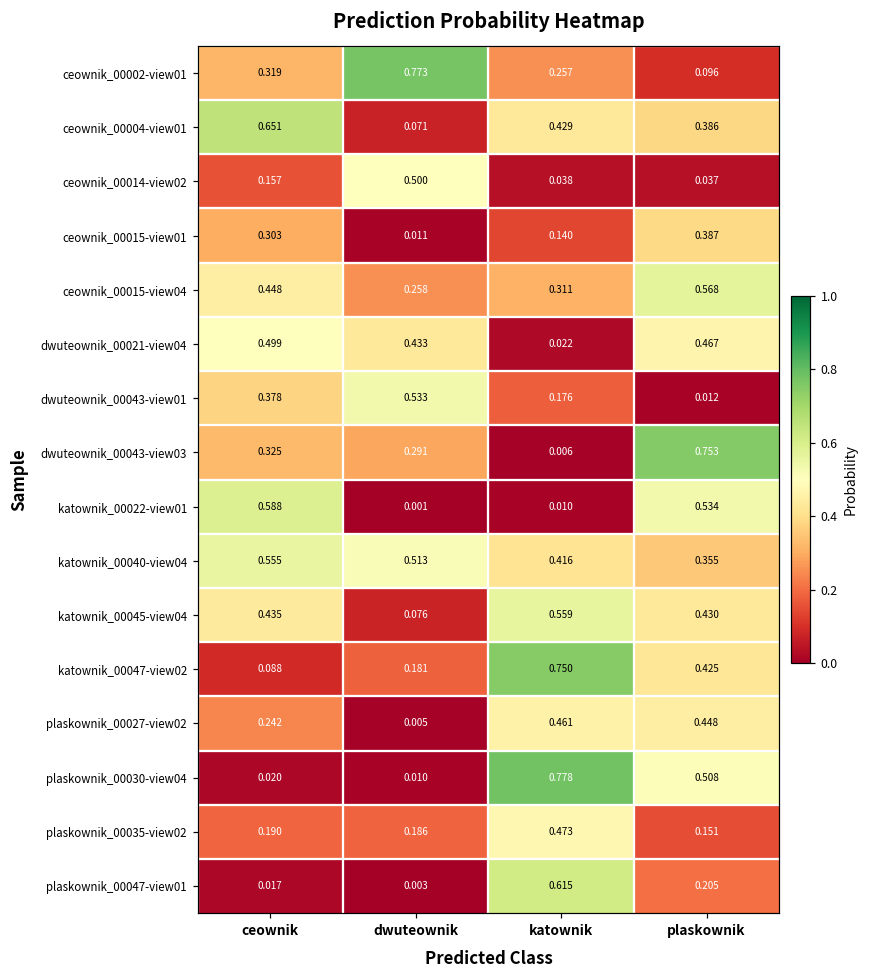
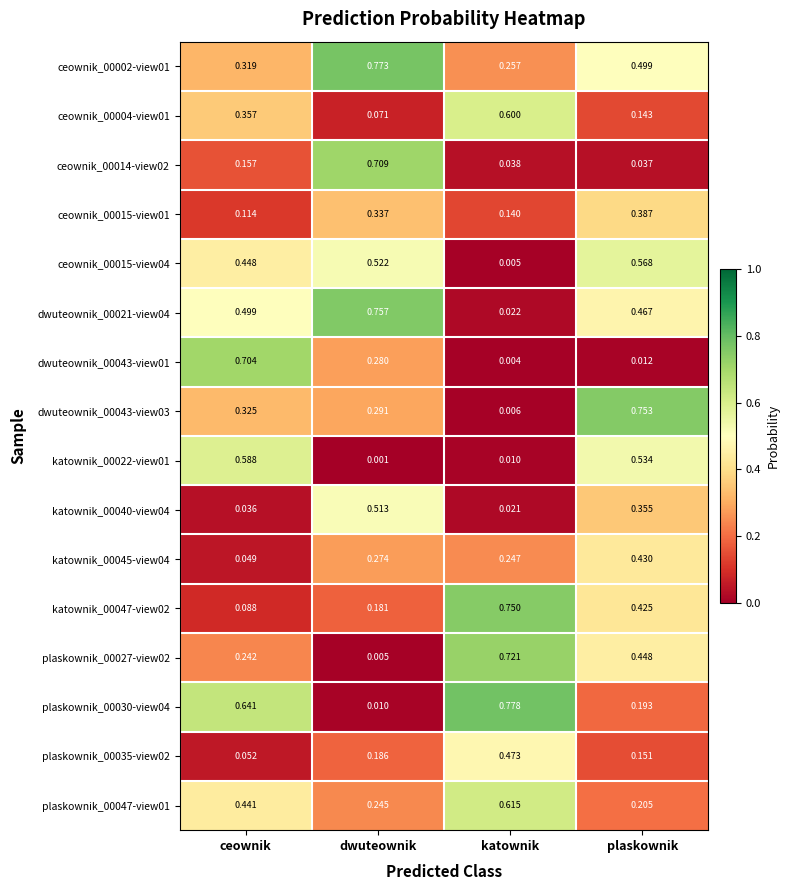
ceownik_00002-view01, plaskownik: 0.096 -> 0.499
ceownik_00004-view01, ceownik: 0.651 -> 0.357
ceownik_00004-view01, katownik: 0.429 -> 0.600
ceownik_00004-view01, plaskownik: 0.386 -> 0.143
ceownik_00014-view02, dwuteownik: 0.500 -> 0.709
ceownik_00015-view01, ceownik: 0.303 -> 0.114
ceownik_00015-view01, dwuteownik: 0.011 -> 0.337
ceownik_00015-view04, dwuteownik: 0.258 -> 0.522
ceownik_00015-view04, katownik: 0.311 -> 0.005
dwuteownik_00021-view04, dwuteownik: 0.433 -> 0.757
dwuteownik_00043-view01, ceownik: 0.378 -> 0.704
dwuteownik_00043-view01, dwuteownik: 0.533 -> 0.280
dwuteownik_00043-view01, katownik: 0.176 -> 0.004
katownik_00040-view04, ceownik: 0.555 -> 0.036
katownik_00040-view04, katownik: 0.416 -> 0.021
katownik_00045-view04, ceownik: 0.435 -> 0.049
katownik_00045-view04, dwuteownik: 0.076 -> 0.274
katownik_00045-view04, katownik: 0.559 -> 0.247
plaskownik_00027-view02, katownik: 0.461 -> 0.721
plaskownik_00030-view04, ceownik: 0.020 -> 0.641
plaskownik_00030-view04, plaskownik: 0.508 -> 0.193
plaskownik_00035-view02, ceownik: 0.190 -> 0.052
plaskownik_00047-view01, ceownik: 0.017 -> 0.441
plaskownik_00047-view01, dwuteownik: 0.003 -> 0.245
